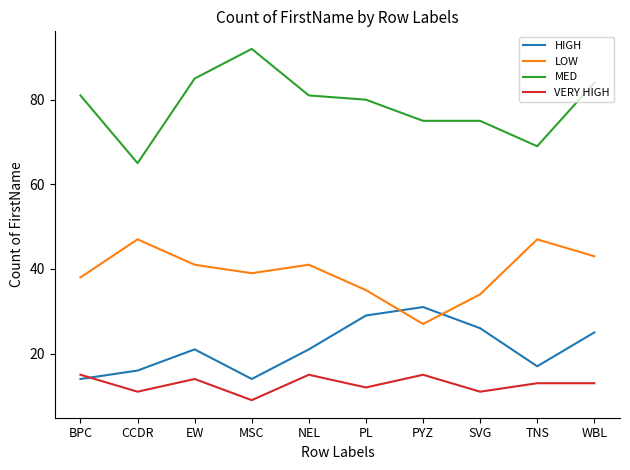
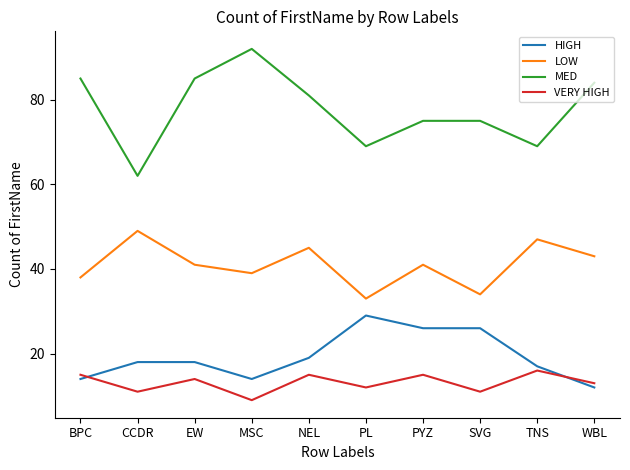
MED, BPC: 81 -> 85
HIGH, CCDR: 16 -> 18
LOW, CCDR: 47 -> 49
MED, CCDR: 65 -> 62
HIGH, EW: 21 -> 18
HIGH, NEL: 21 -> 19
LOW, NEL: 41 -> 45
LOW, PL: 35 -> 33
MED, PL: 80 -> 69
HIGH, PYZ: 31 -> 26
LOW, PYZ: 27 -> 41
VERY HIGH, TNS: 13 -> 16
HIGH, WBL: 25 -> 12
